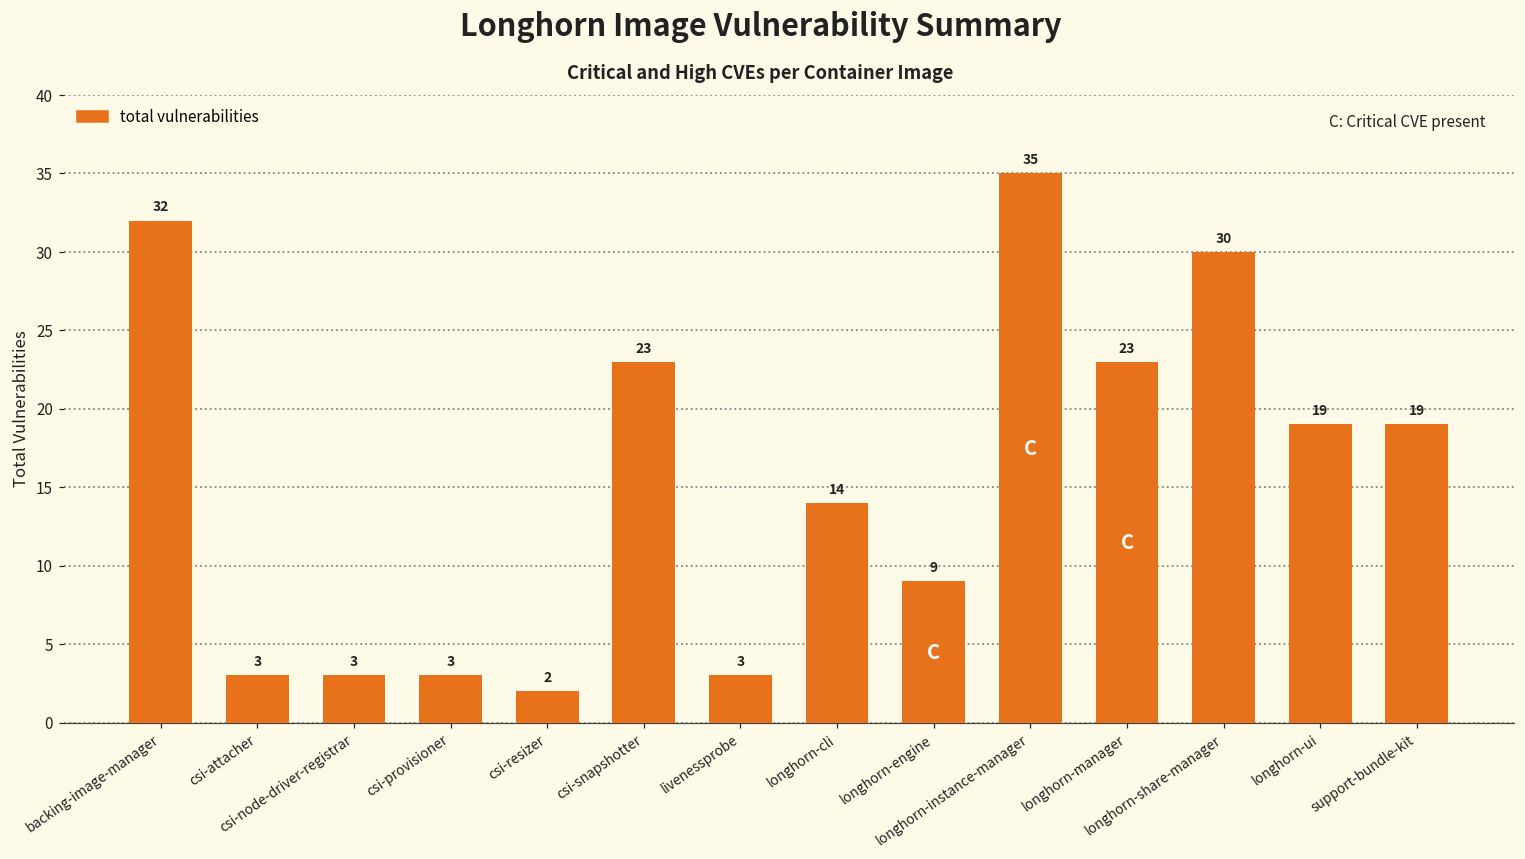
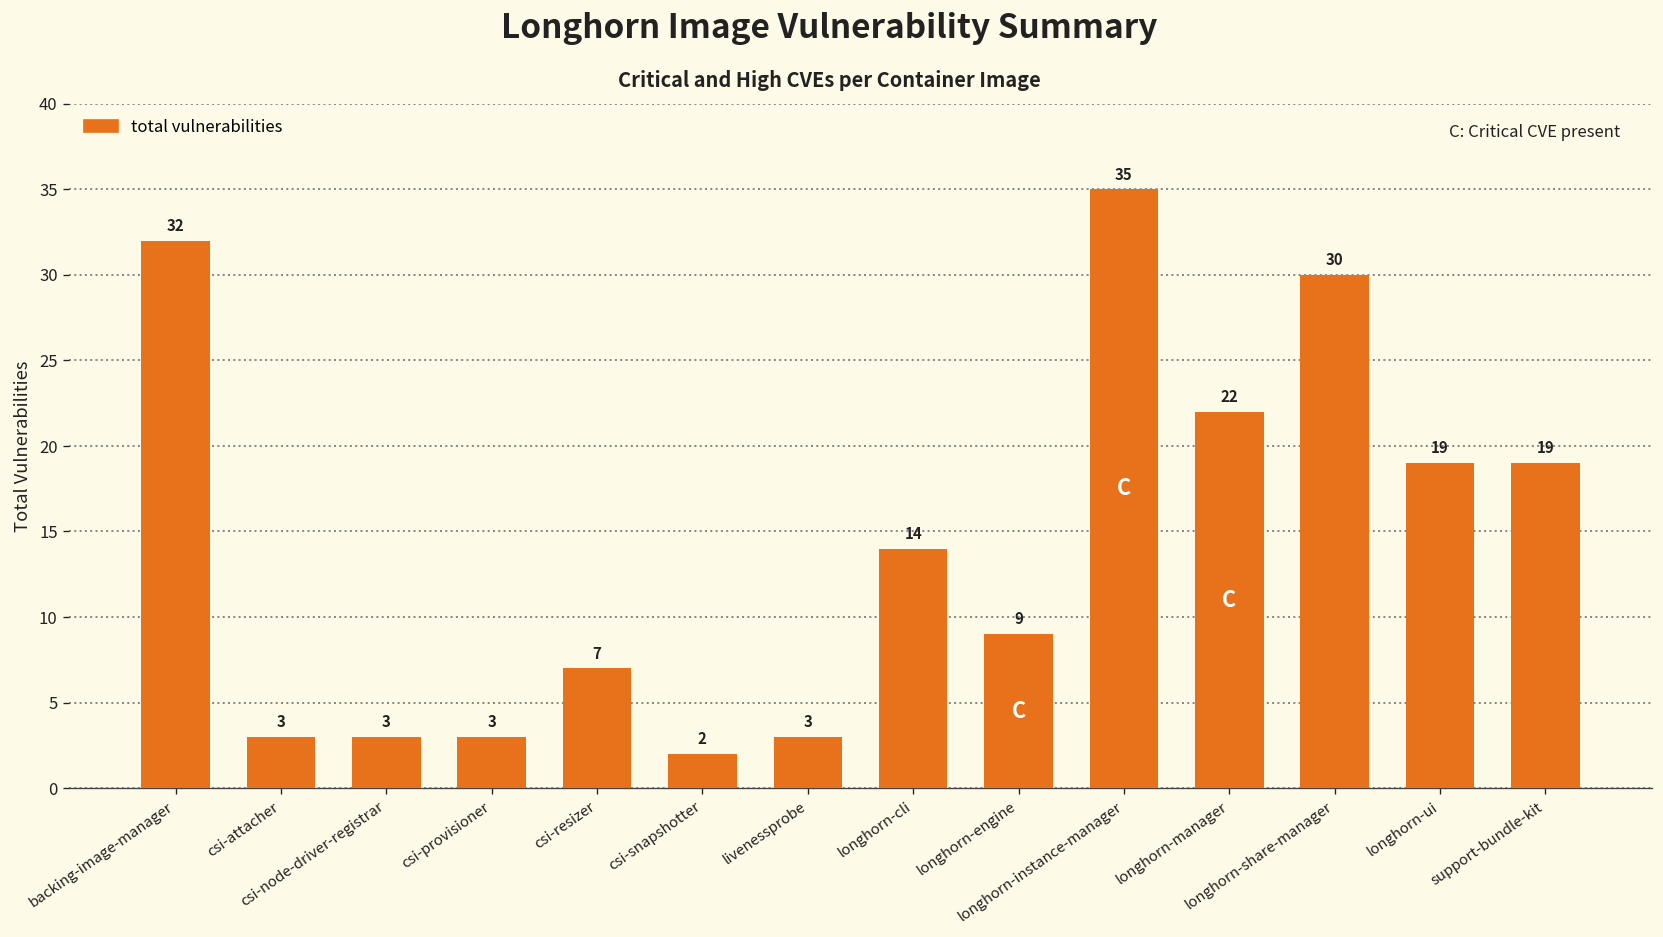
csi-resizer: 2 -> 7
csi-snapshotter: 23 -> 2
longhorn-manager: 23 -> 22
